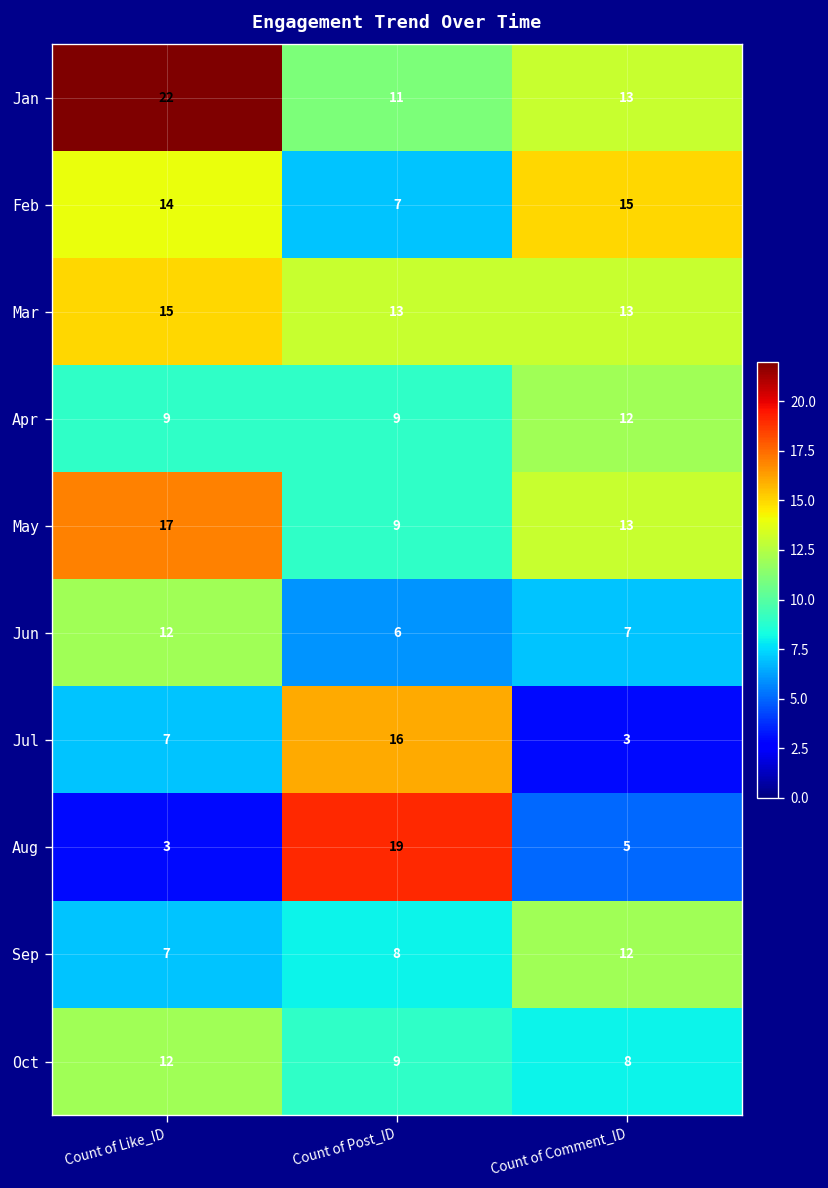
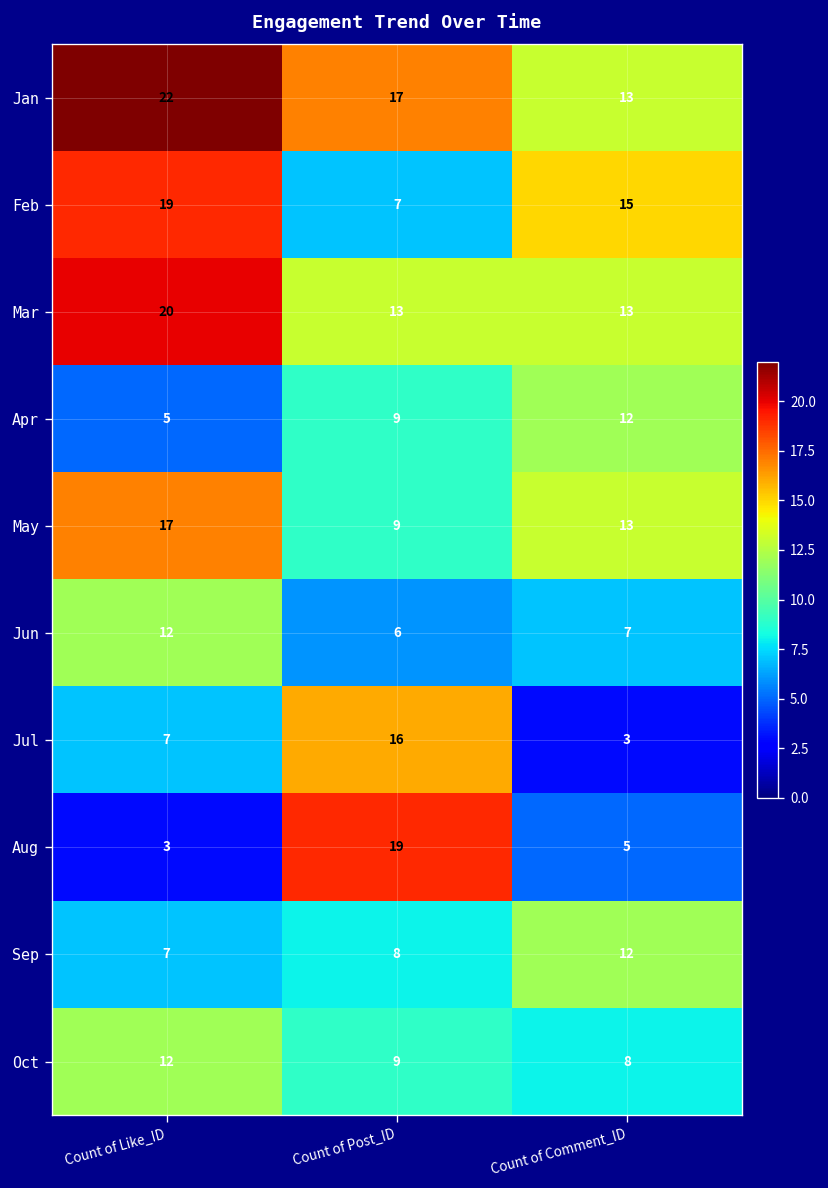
Jan, Count of Post_ID: 11 -> 17
Feb, Count of Like_ID: 14 -> 19
Mar, Count of Like_ID: 15 -> 20
Apr, Count of Like_ID: 9 -> 5
